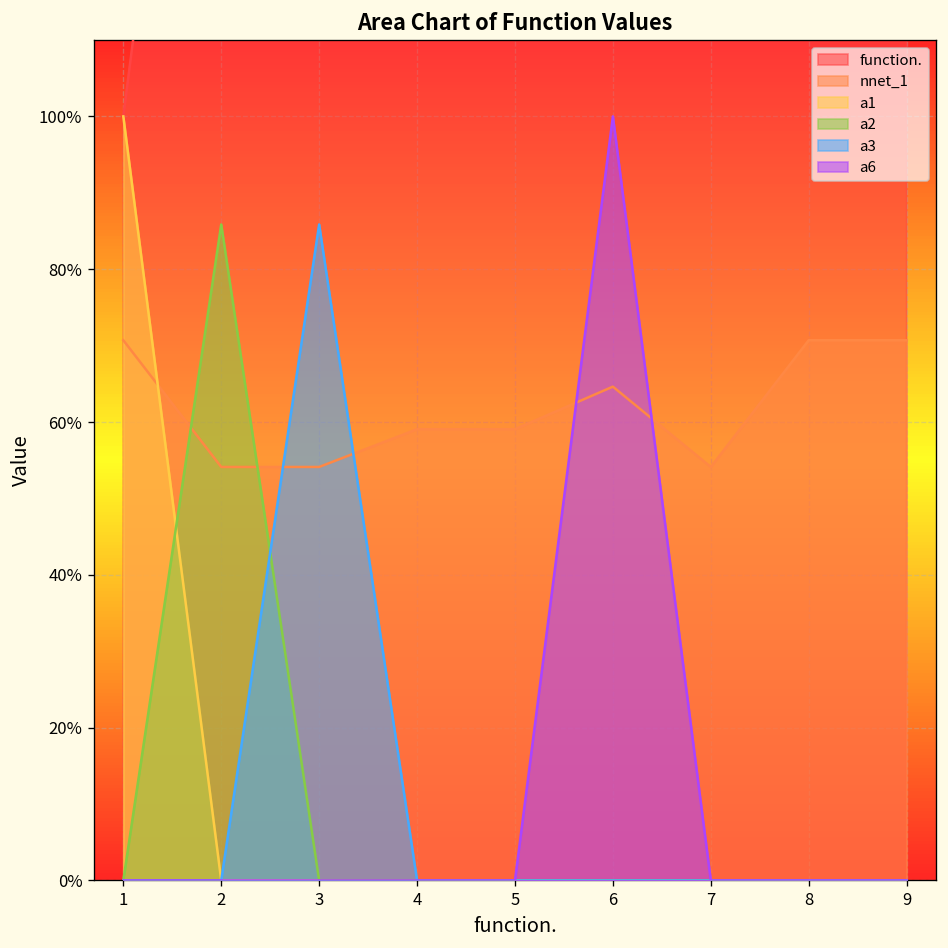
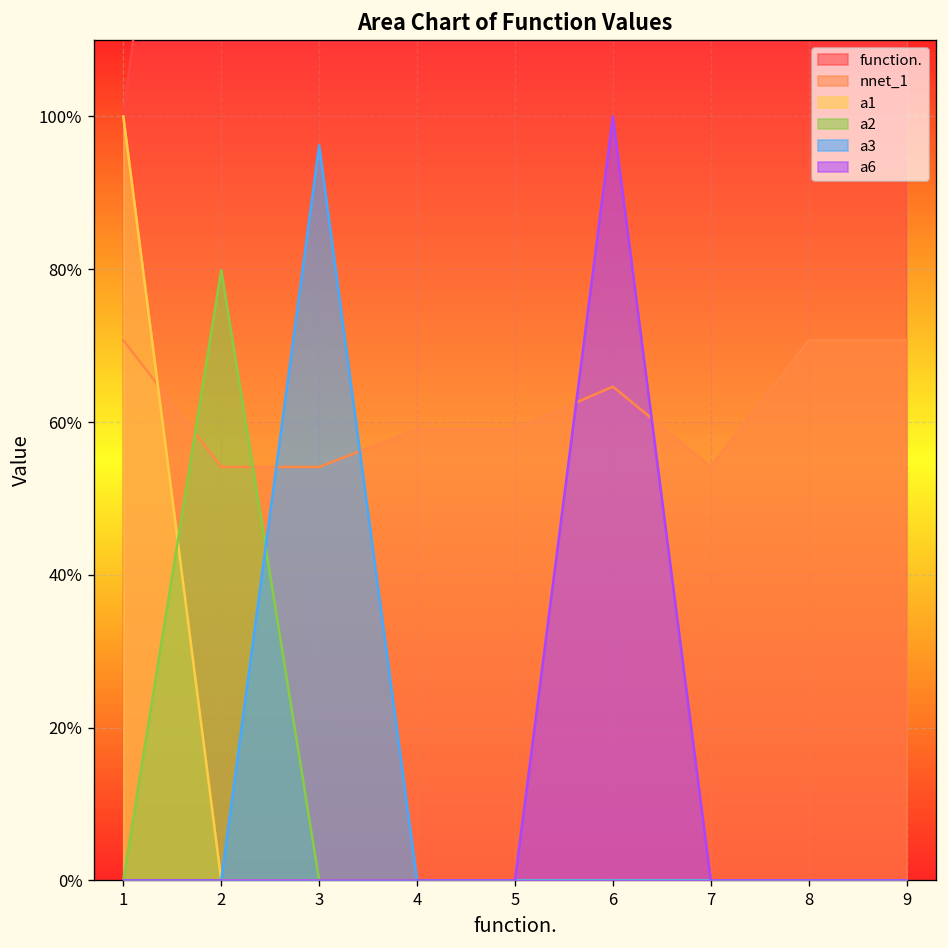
a2, 2: 86% -> 80%
a3, 3: 86% -> 96%
